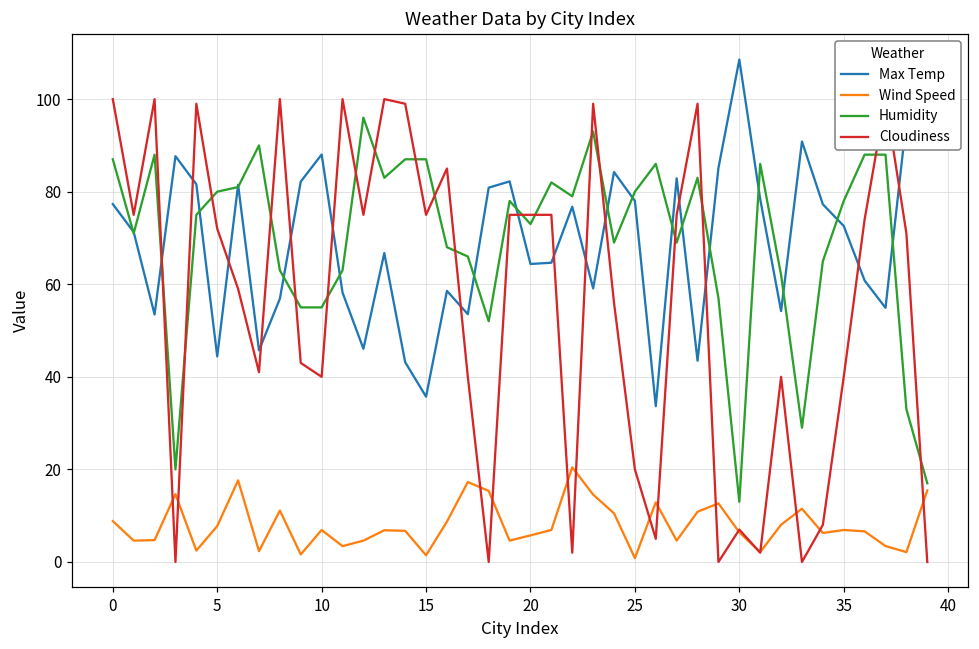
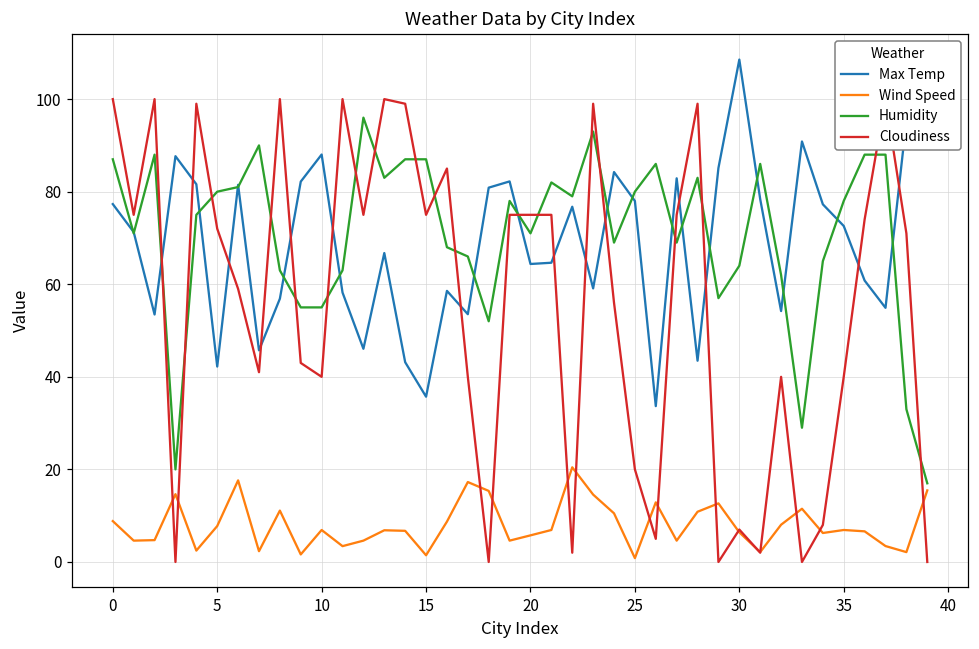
Max Temp, 5: 44 -> 42
Humidity, 20: 73 -> 71
Humidity, 30: 13 -> 64
